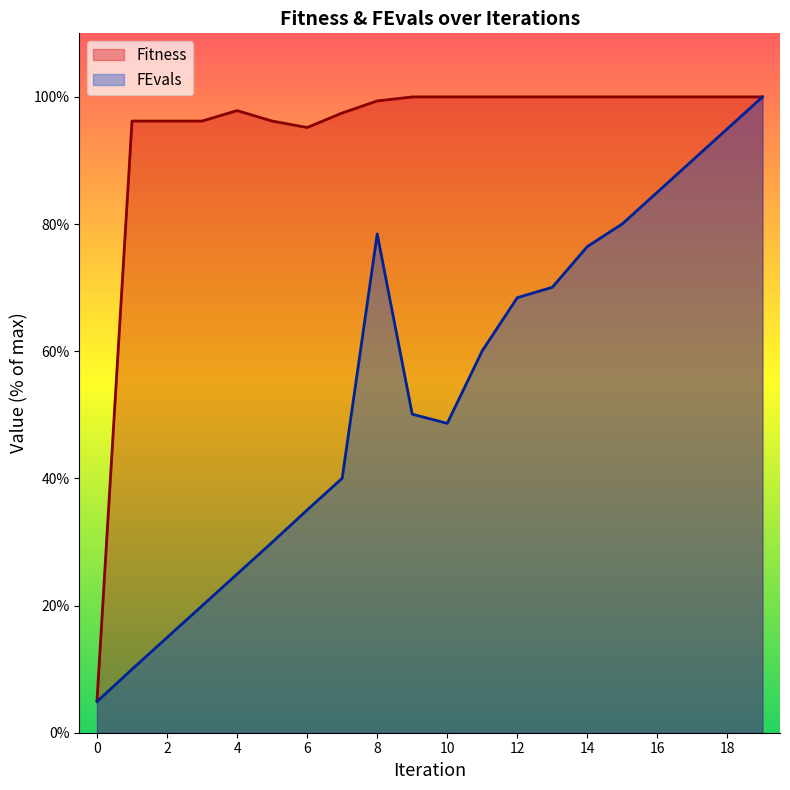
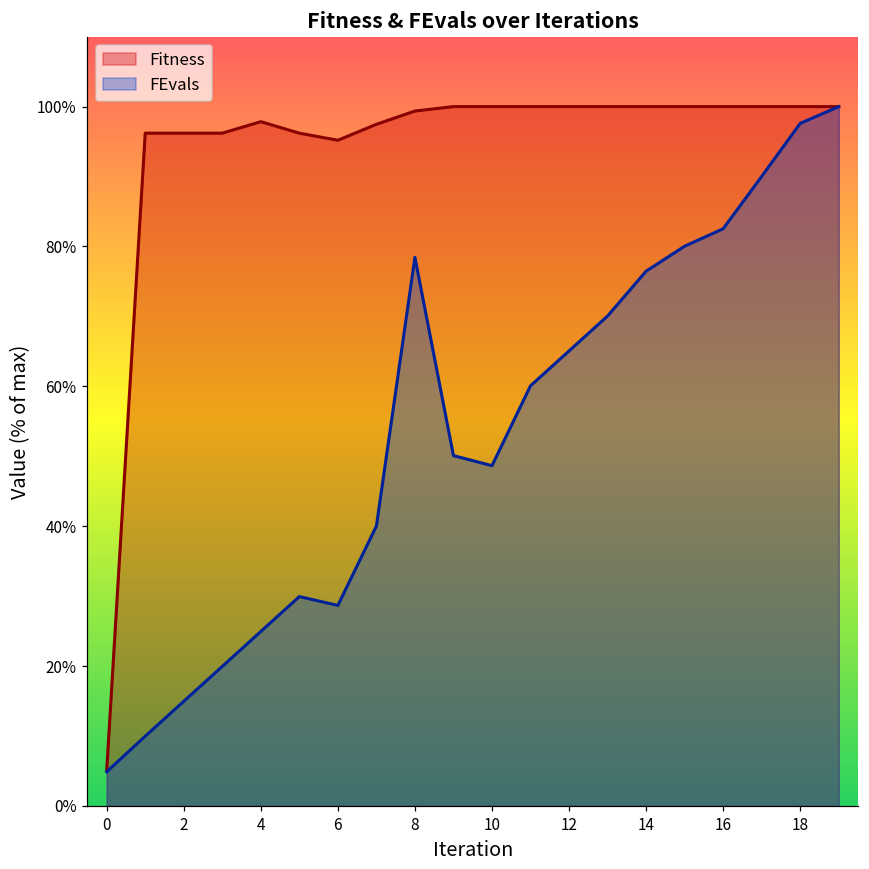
FEvals, 6: 35% -> 29%
FEvals, 12: 68% -> 65%
FEvals, 16: 85% -> 83%
FEvals, 18: 95% -> 98%
